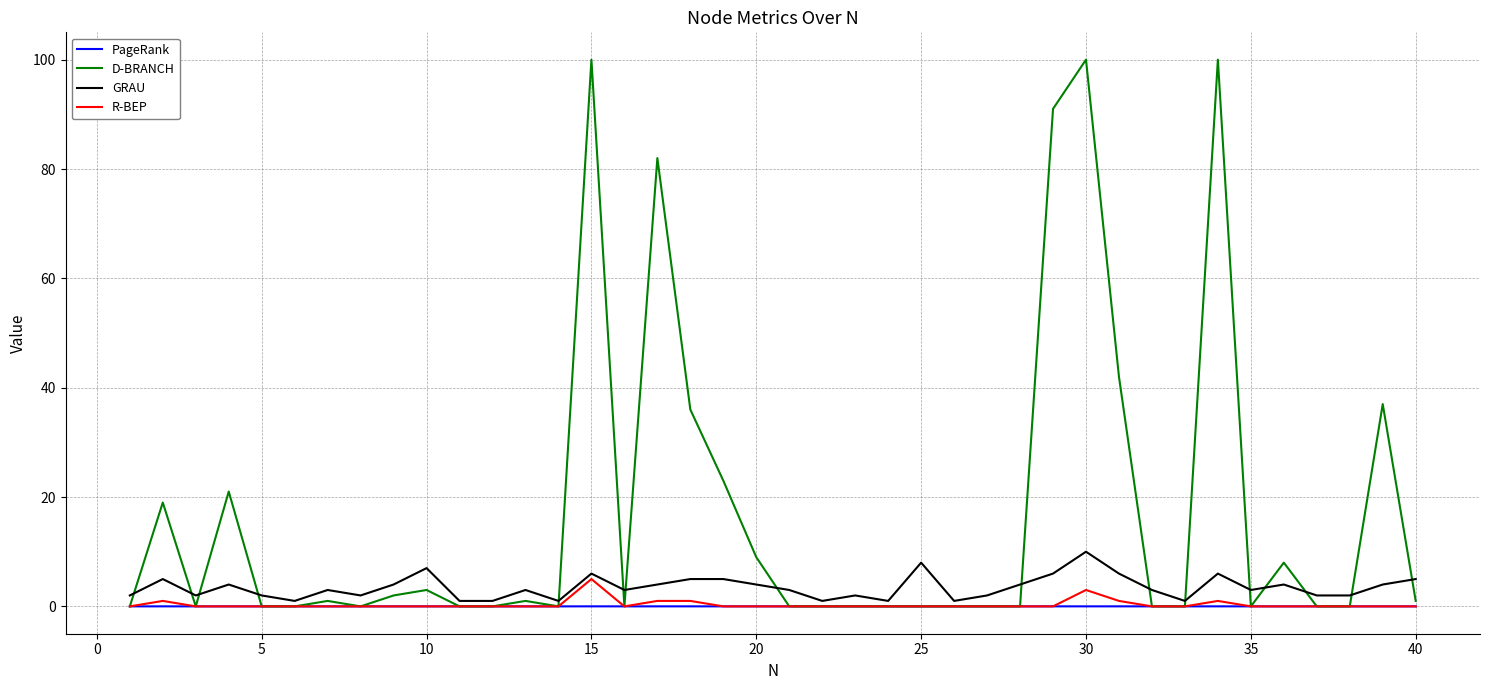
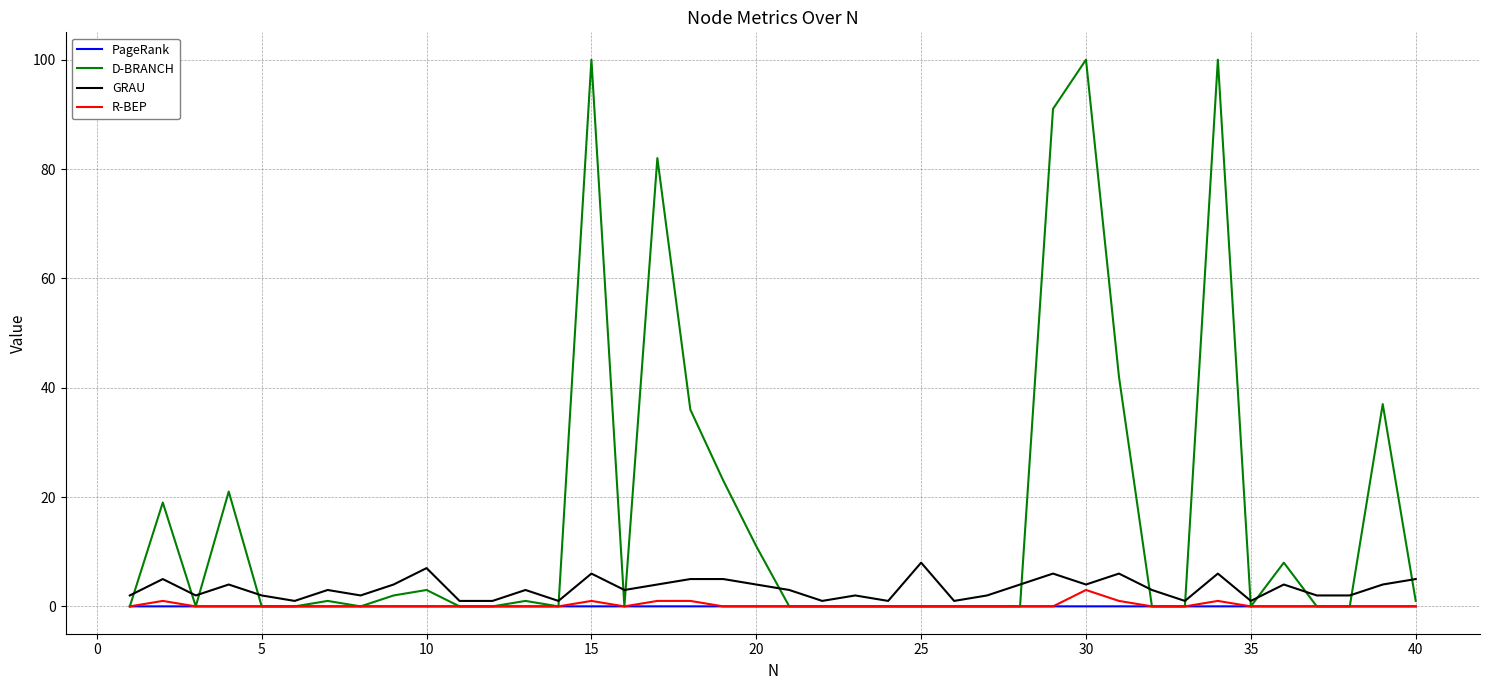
R-BEP, 15: 5 -> 1
D-BRANCH, 20: 9 -> 11
GRAU, 30: 10 -> 4
GRAU, 35: 3 -> 1
